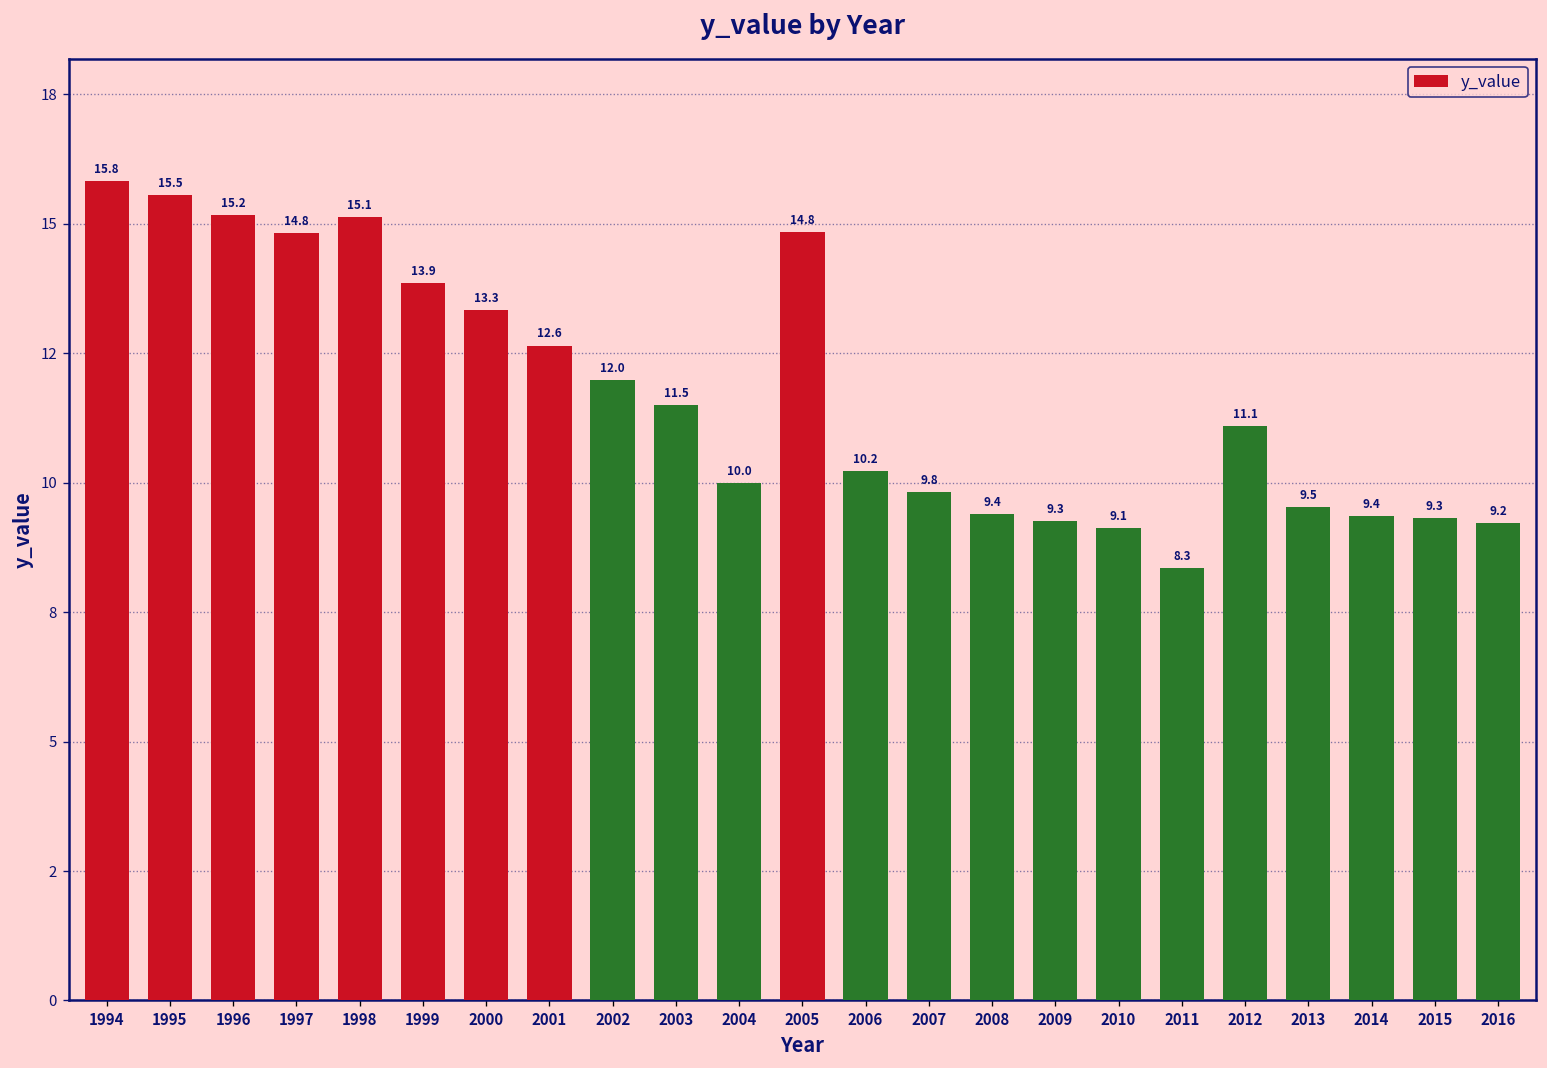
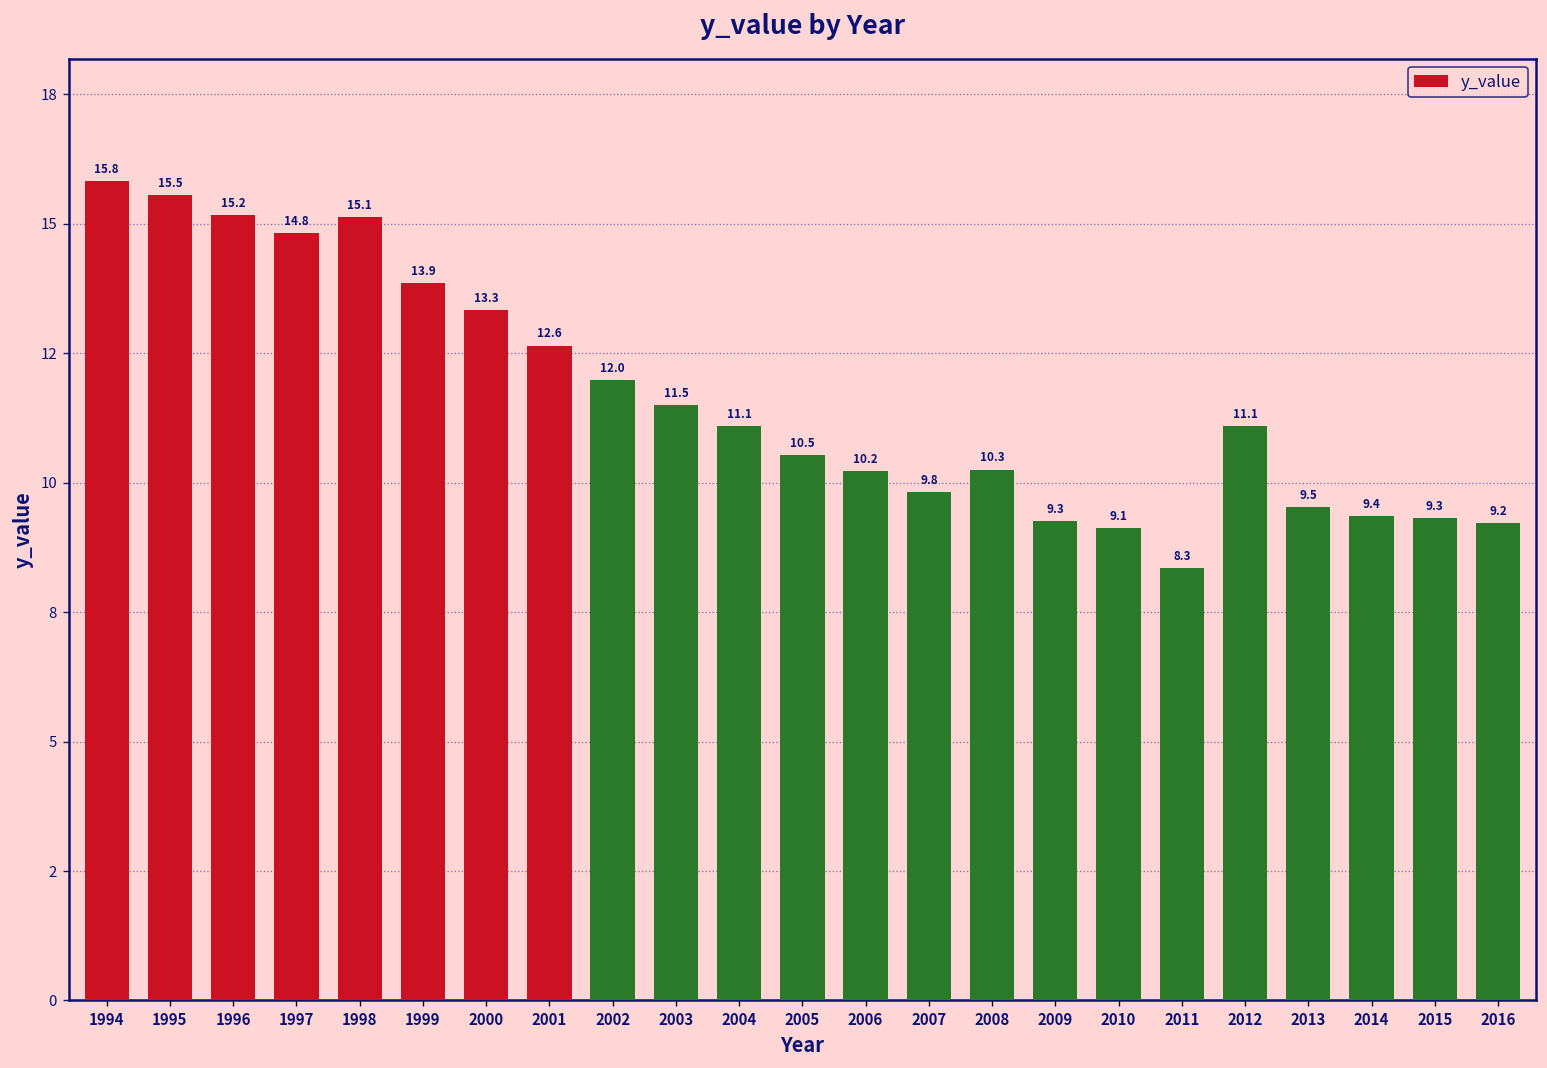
2004: 10.0 -> 11.1
2005: 14.8 -> 10.5
2008: 9.4 -> 10.3
